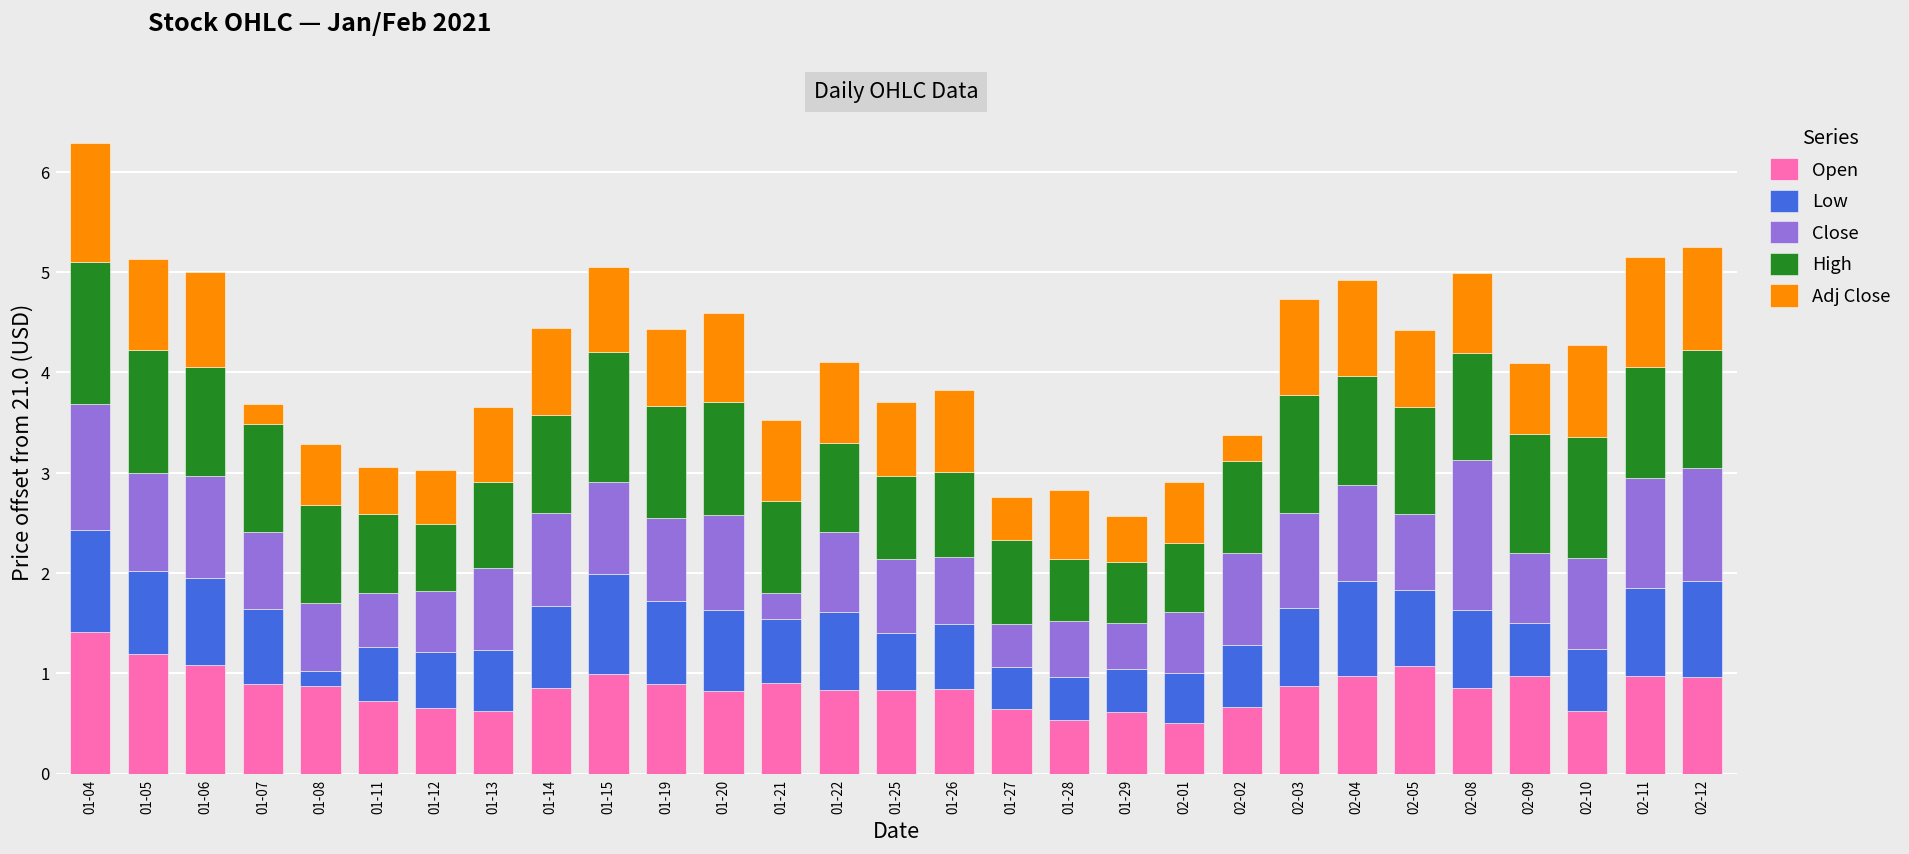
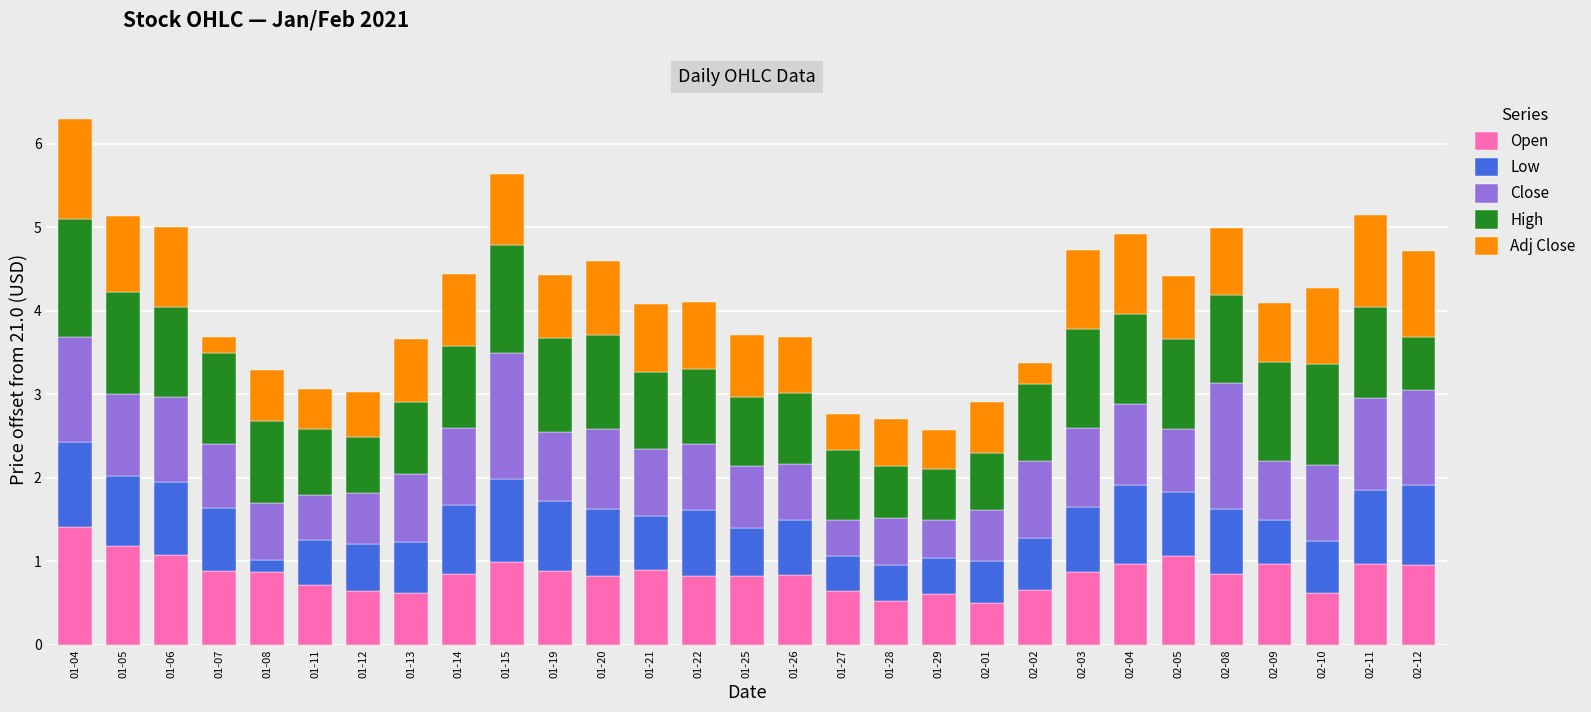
Close, 01-15: 0.9 -> 1.5
Close, 01-21: 0.3 -> 0.8
Adj Close, 01-26: 0.8 -> 0.7
Adj Close, 01-28: 0.7 -> 0.6
High, 02-12: 1.2 -> 0.6
